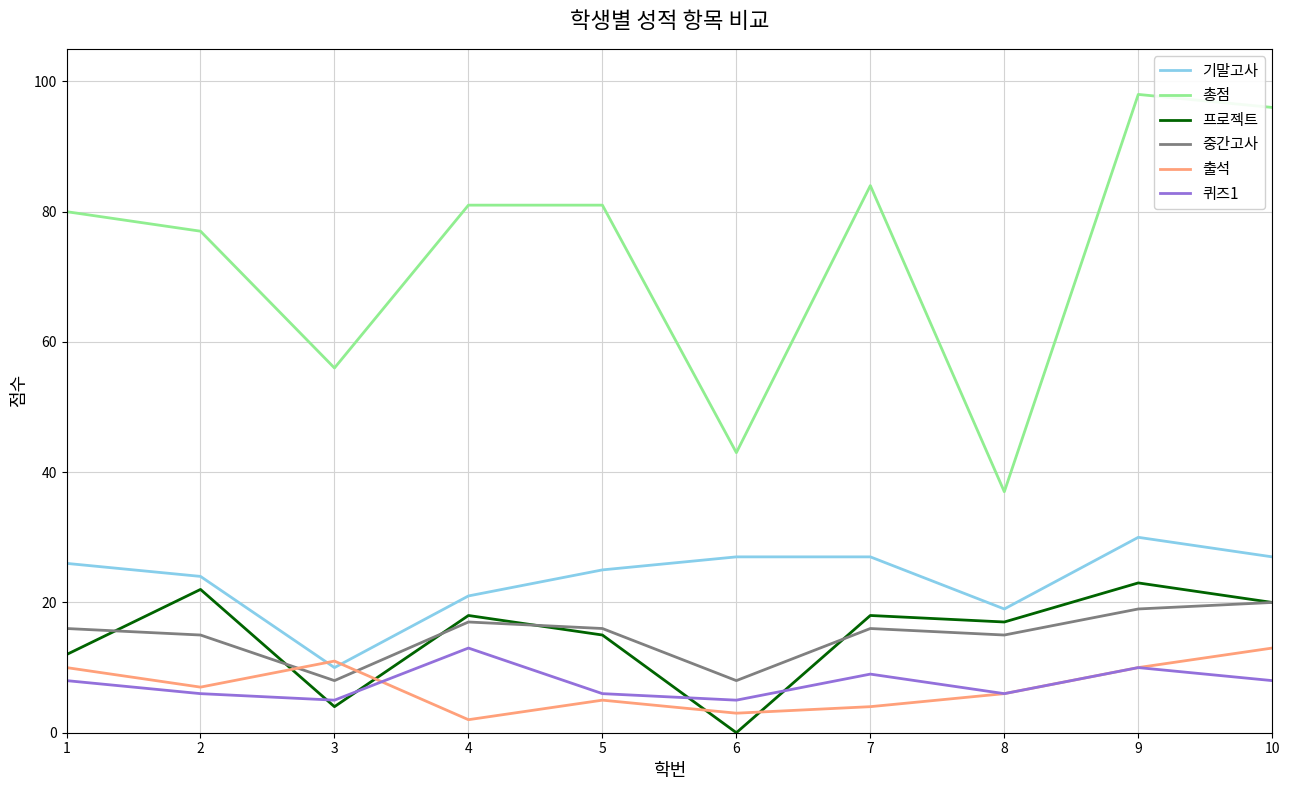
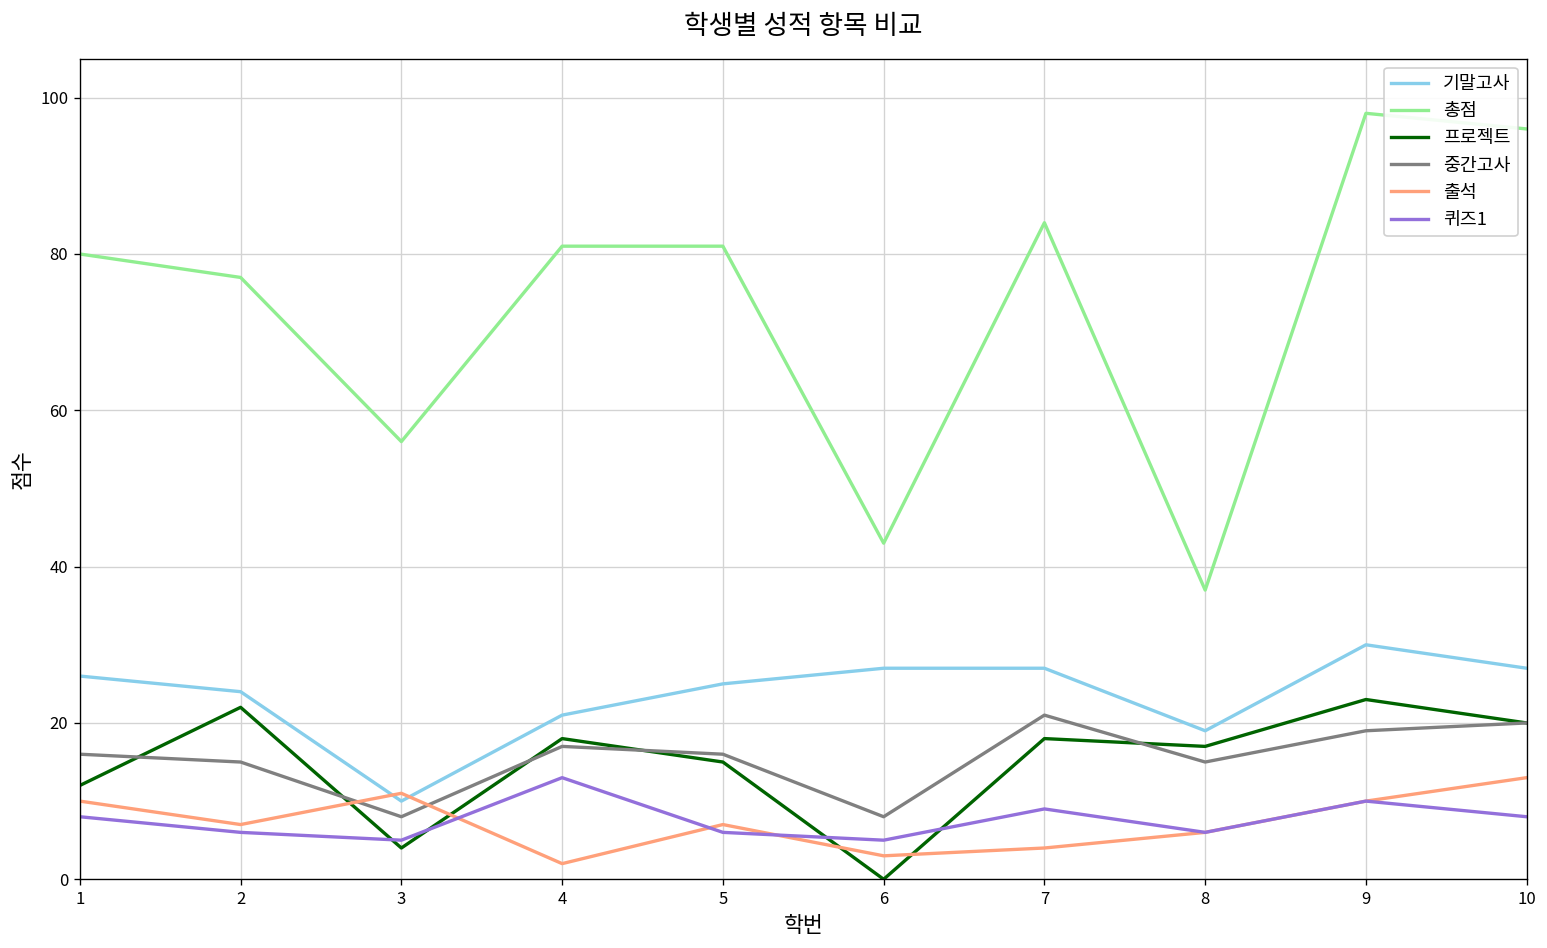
출석, 5: 5 -> 7
중간고사, 7: 16 -> 21
